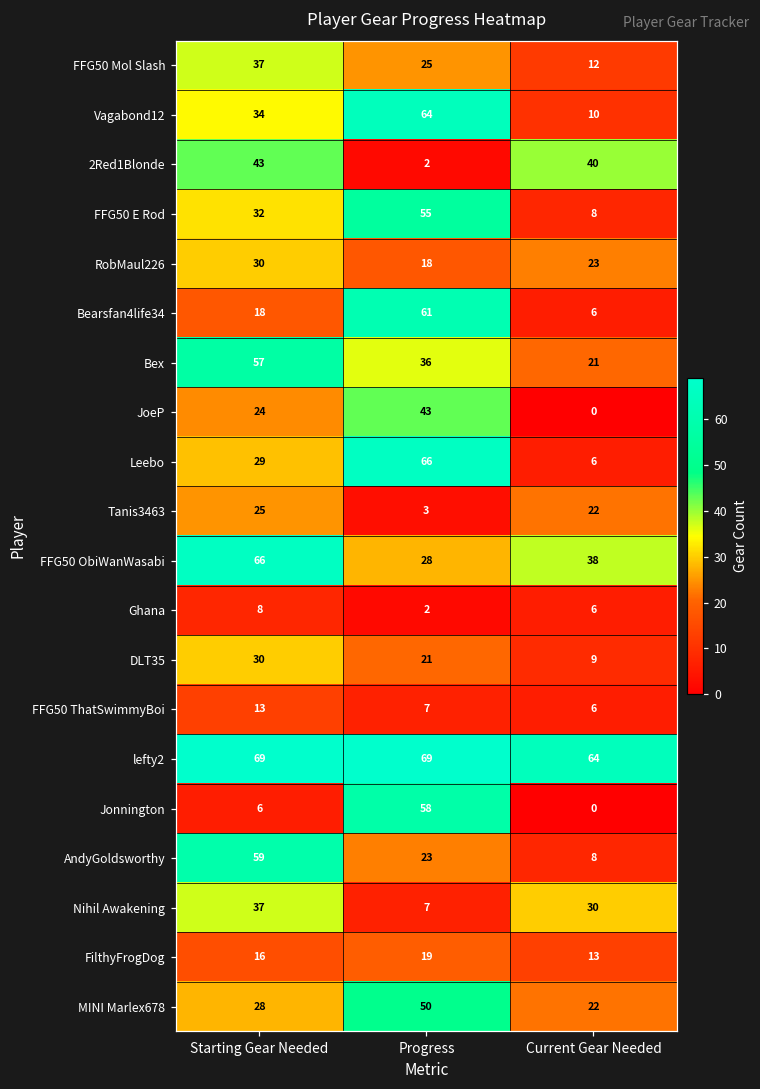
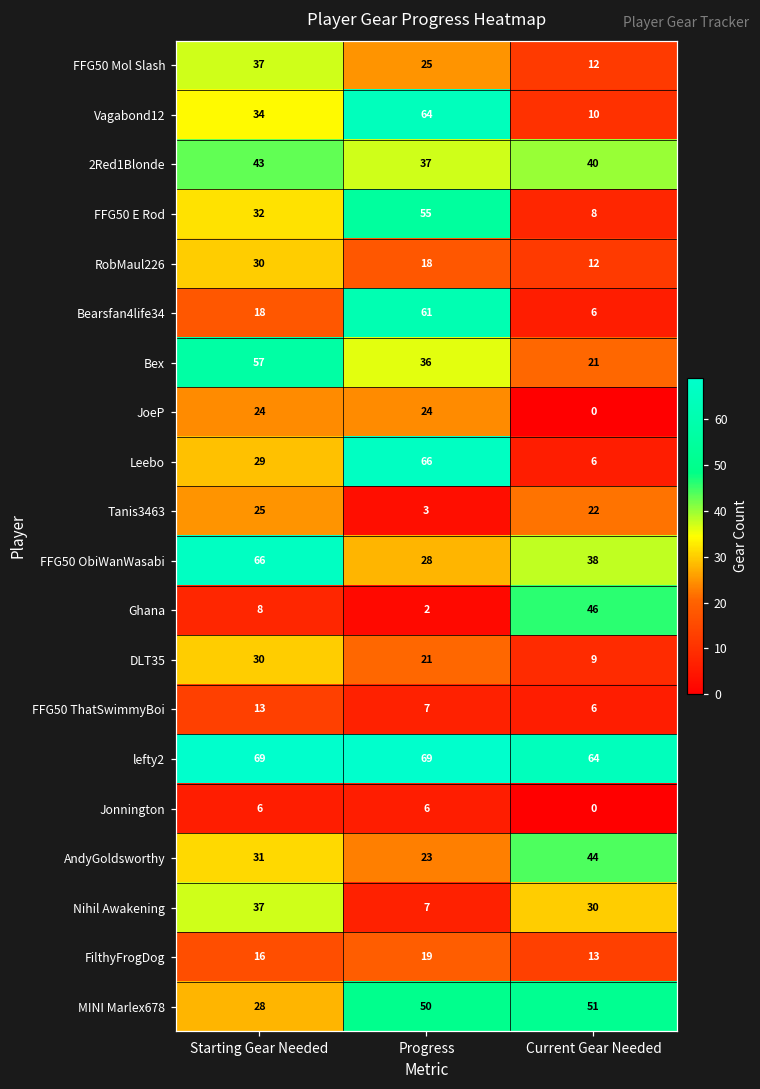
2Red1Blonde, Progress: 2 -> 37
RobMaul226, Current Gear Needed: 23 -> 12
JoeP, Progress: 43 -> 24
Ghana, Current Gear Needed: 6 -> 46
Jonnington, Progress: 58 -> 6
AndyGoldsworthy, Starting Gear Needed: 59 -> 31
AndyGoldsworthy, Current Gear Needed: 8 -> 44
MINI Marlex678, Current Gear Needed: 22 -> 51
